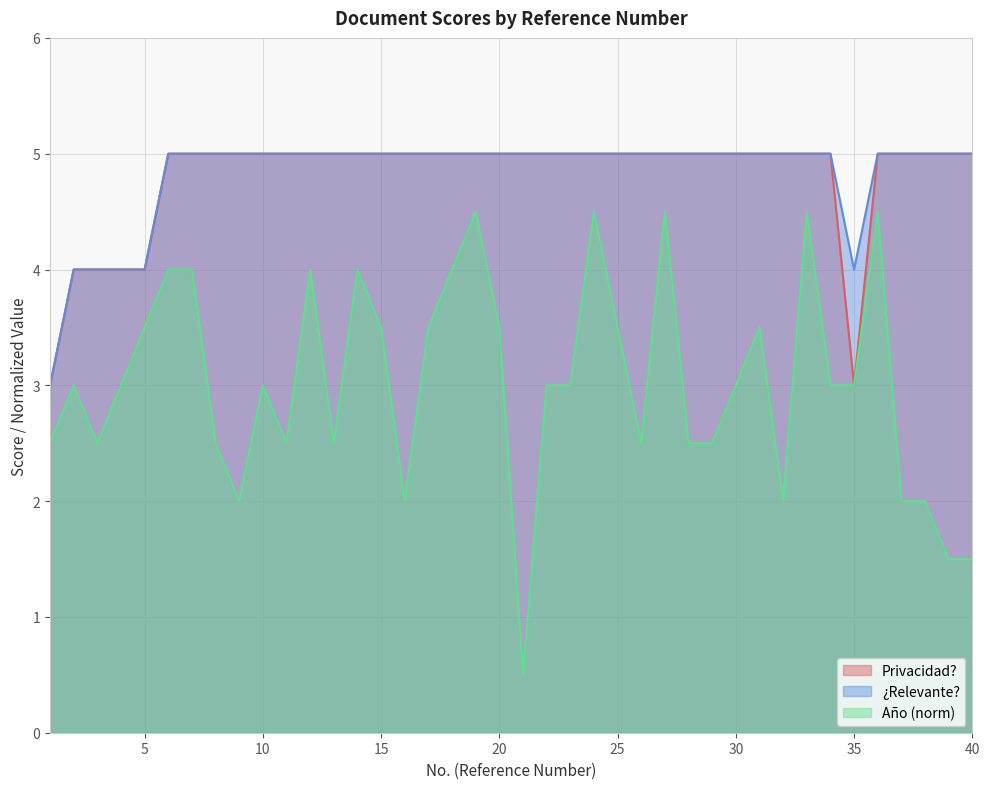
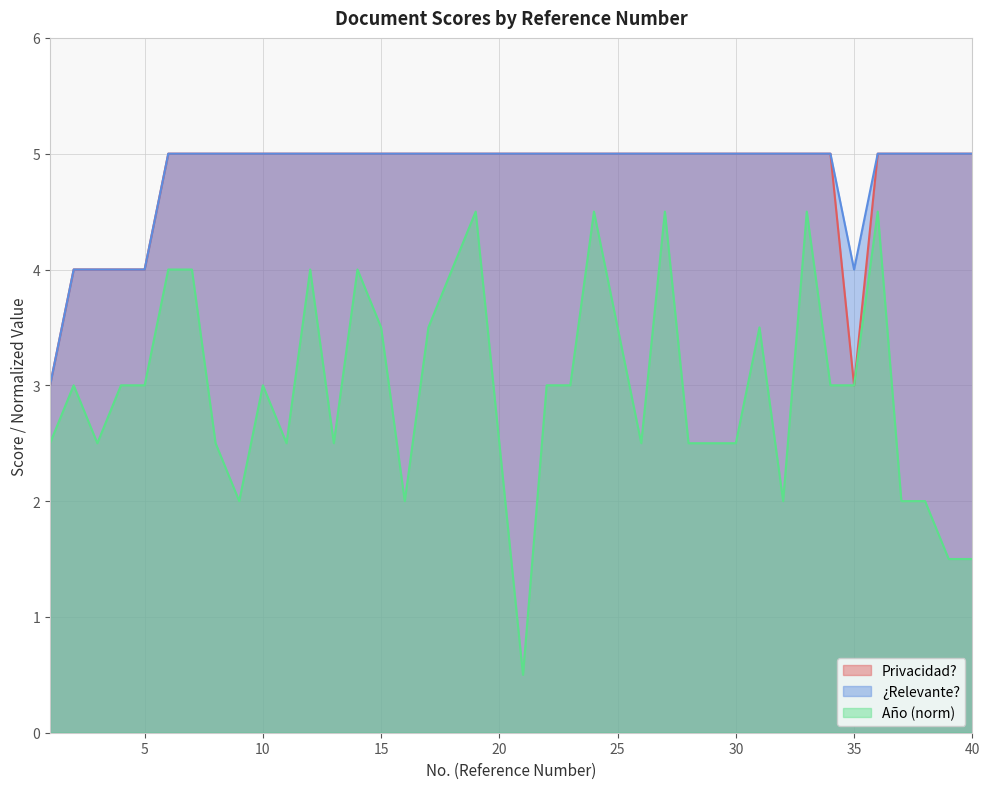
Año (norm), 5: 3.50 -> 3.00
Año (norm), 20: 3.50 -> 2.50
Año (norm), 30: 3.00 -> 2.50
